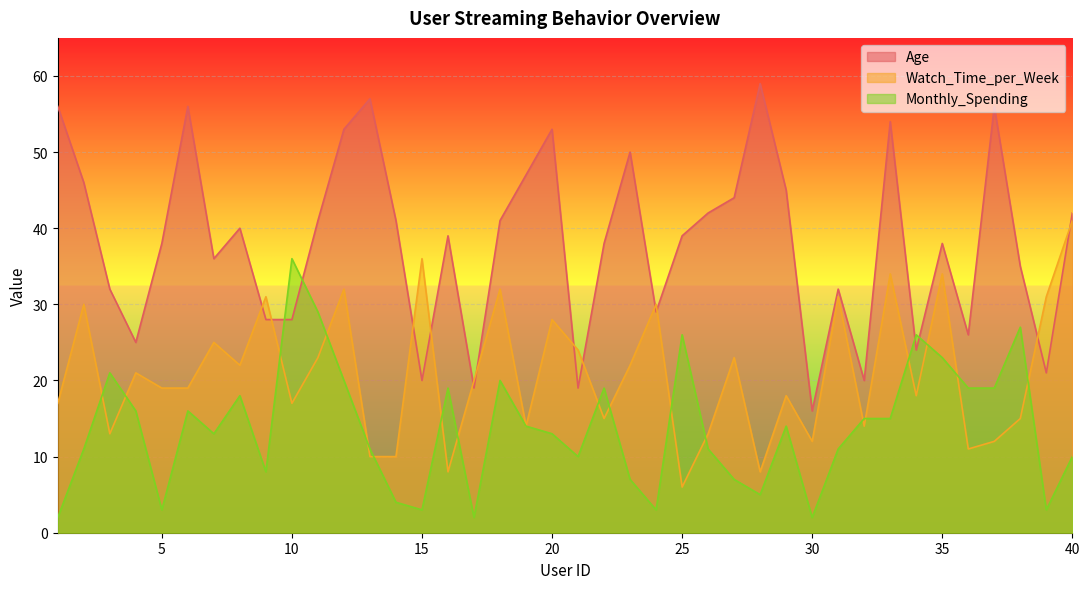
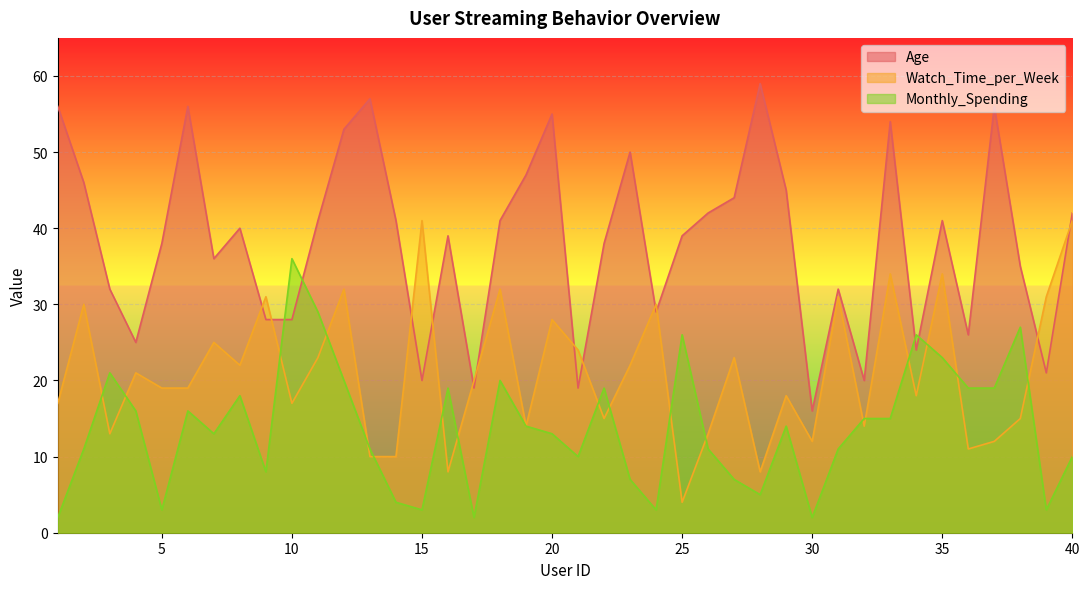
Watch_Time_per_Week, 15: 36 -> 41
Age, 20: 53 -> 55
Watch_Time_per_Week, 25: 6 -> 4
Age, 35: 38 -> 41
